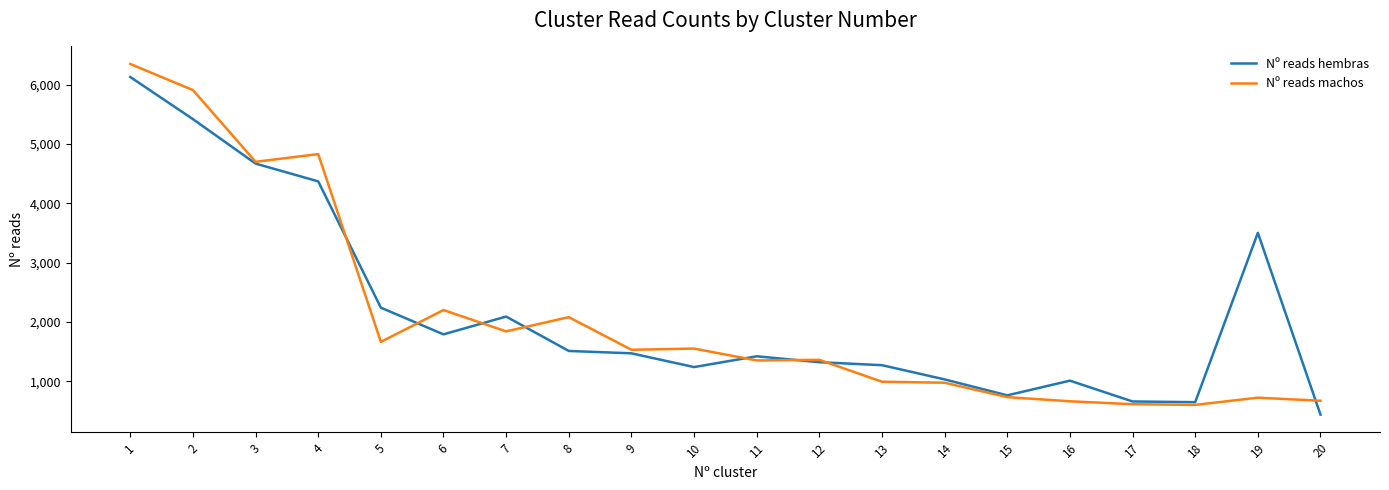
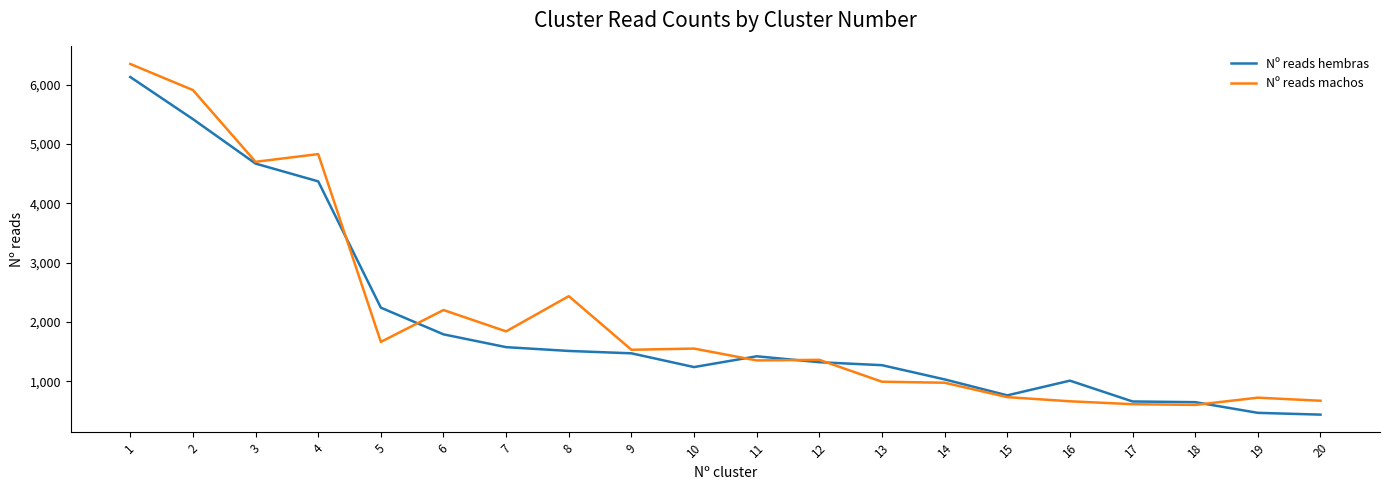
Nº reads hembras, 7: 2,100 -> 1,600
Nº reads machos, 8: 2,100 -> 2,400
Nº reads hembras, 19: 3,500 -> 500
